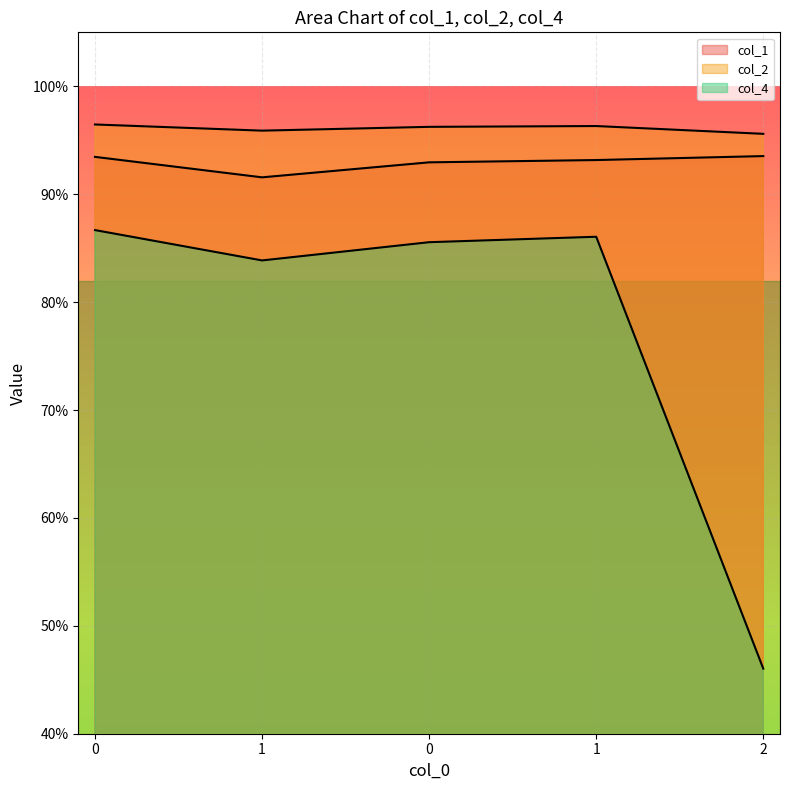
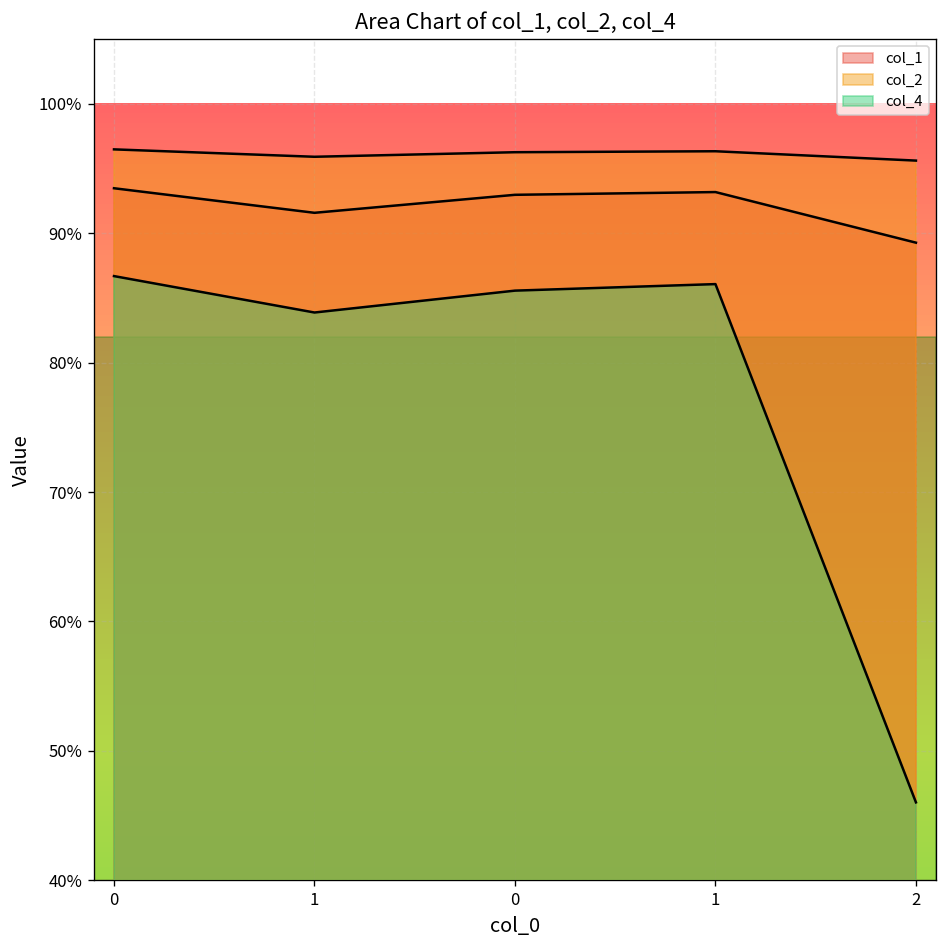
col_1, 2: 93.5% -> 89.3%
